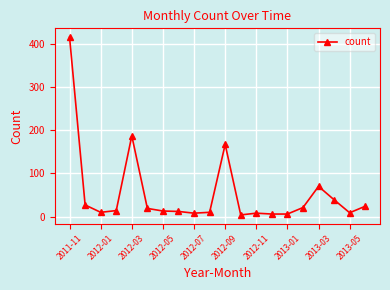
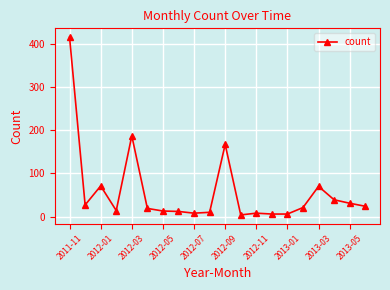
2012-01: 10 -> 70
2013-05: 10 -> 30
